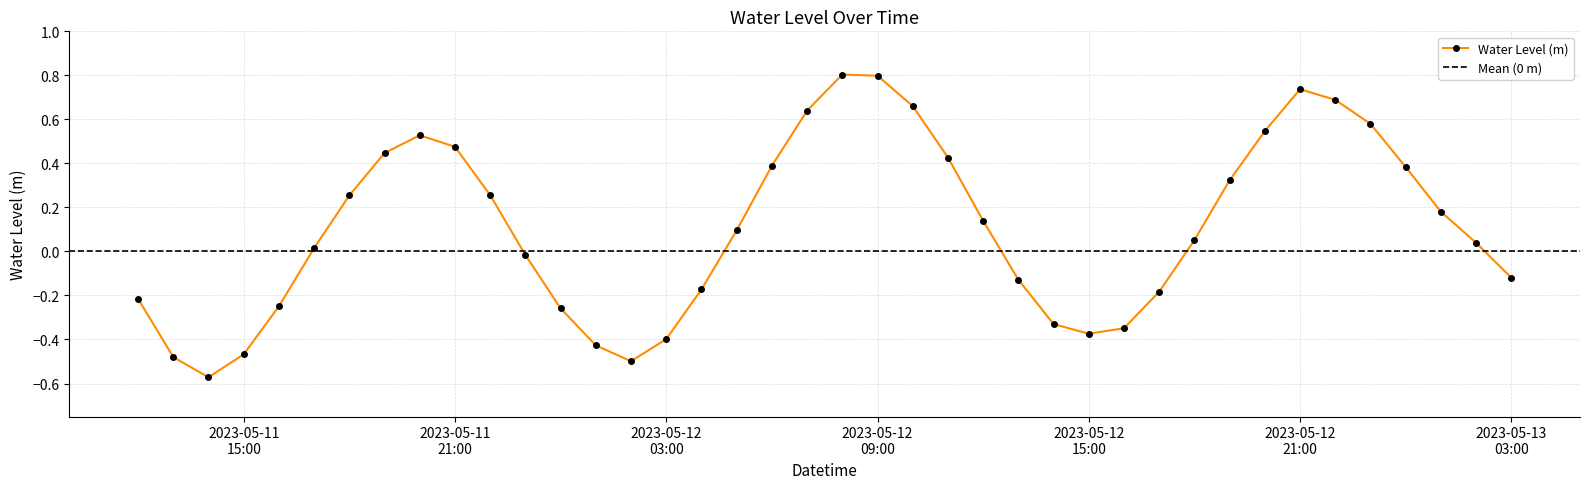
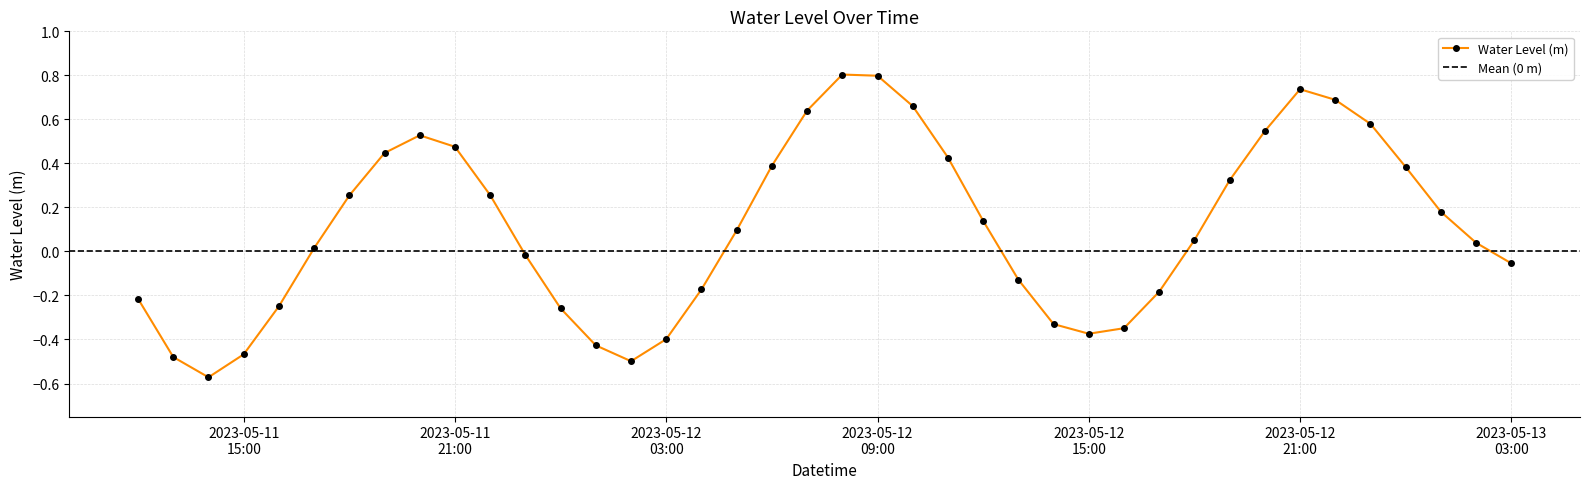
2023-05-13 03:00: -0.12 -> -0.05
